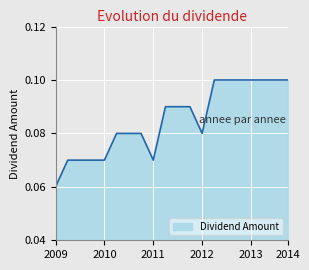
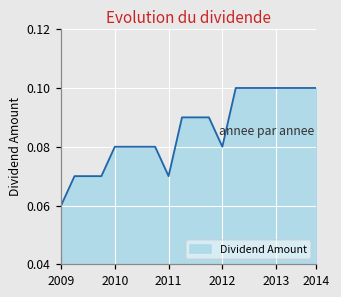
2010: 0.07 -> 0.08
